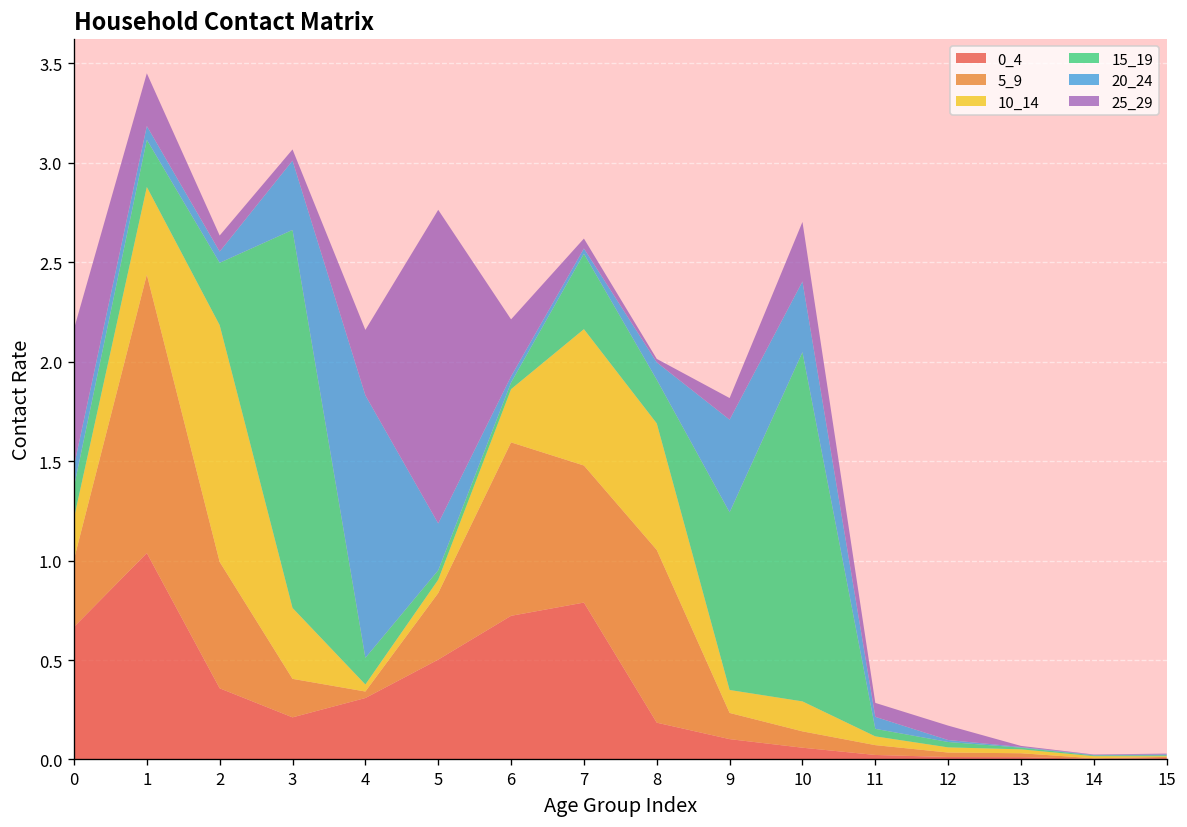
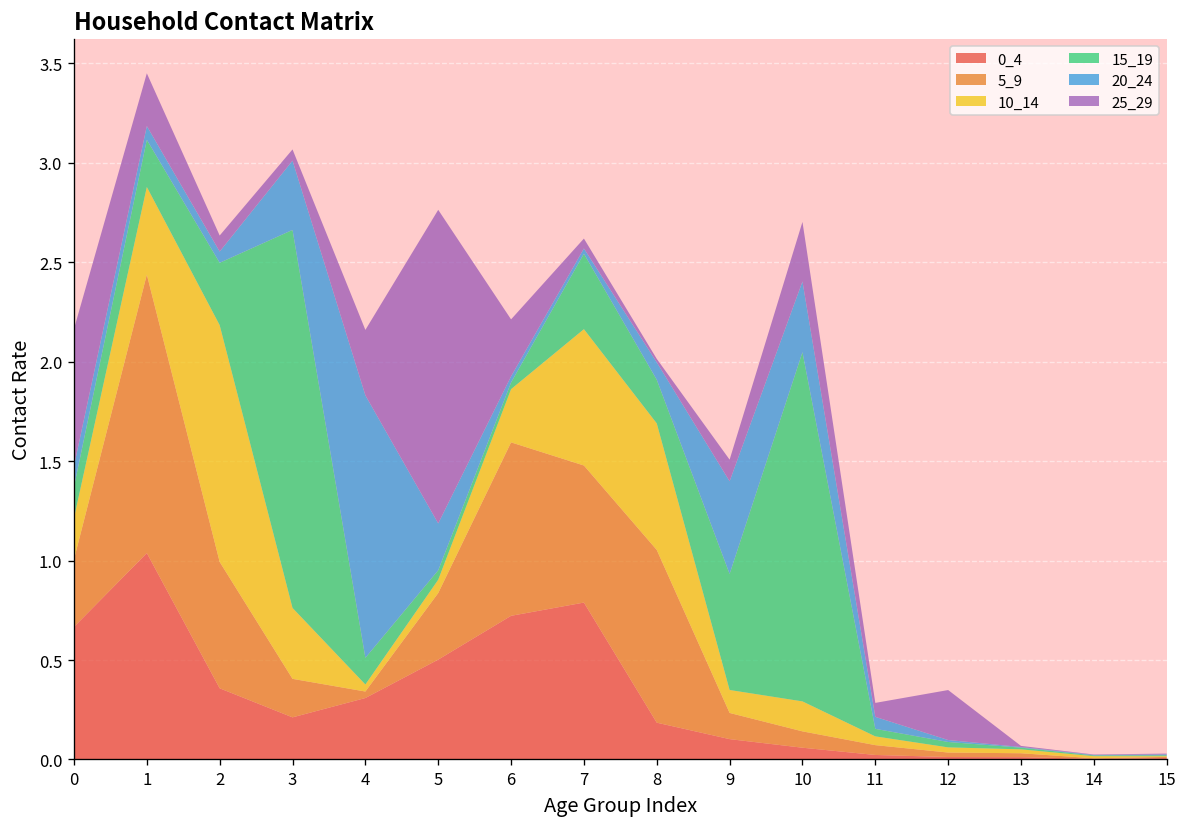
15_19, 9: 0.89 -> 0.58
25_29, 12: 0.07 -> 0.25
